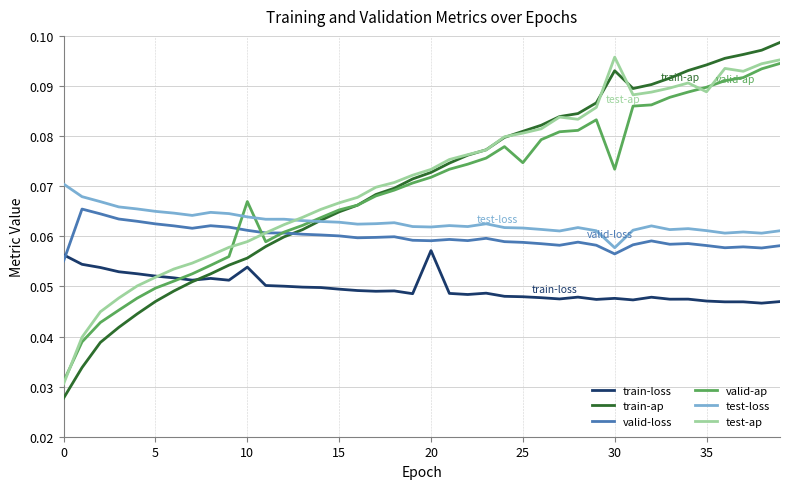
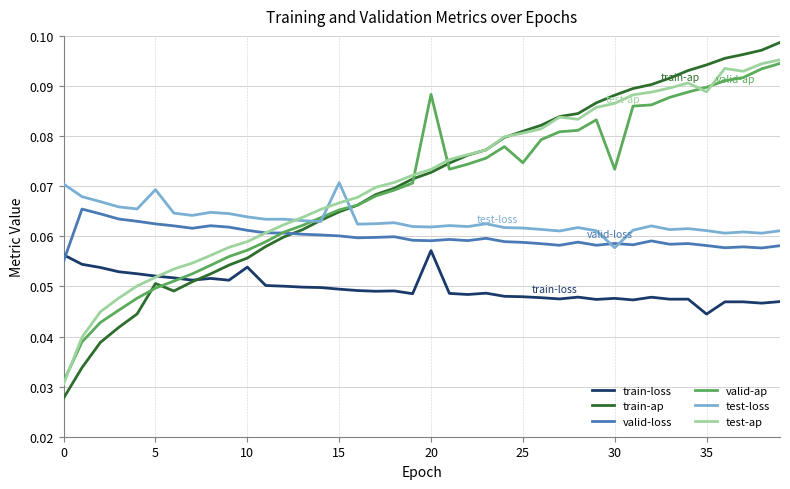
train-ap, 5: 0.047 -> 0.051
test-loss, 5: 0.065 -> 0.069
valid-ap, 10: 0.067 -> 0.057
test-loss, 15: 0.063 -> 0.071
valid-ap, 20: 0.072 -> 0.088
train-ap, 30: 0.093 -> 0.088
valid-loss, 30: 0.056 -> 0.059
test-ap, 30: 0.096 -> 0.087
train-loss, 35: 0.047 -> 0.044
